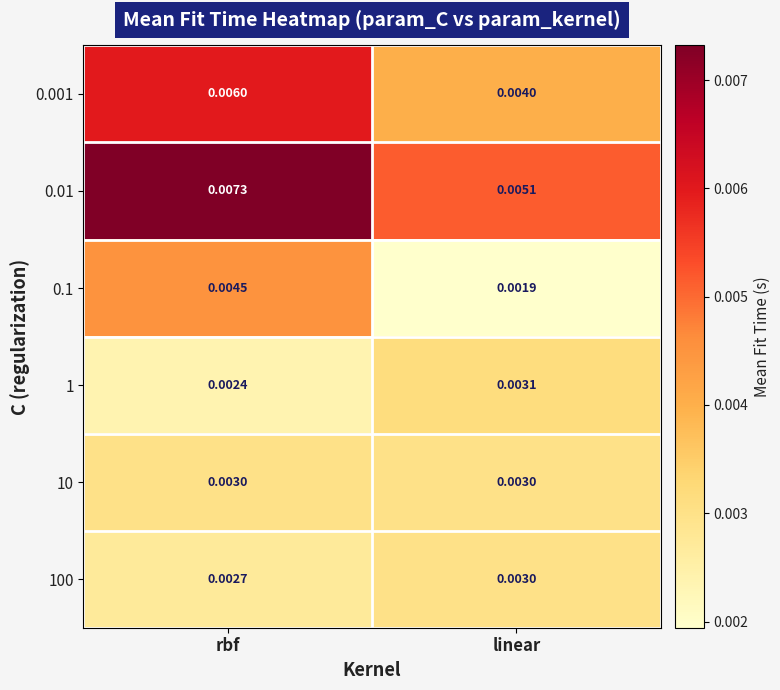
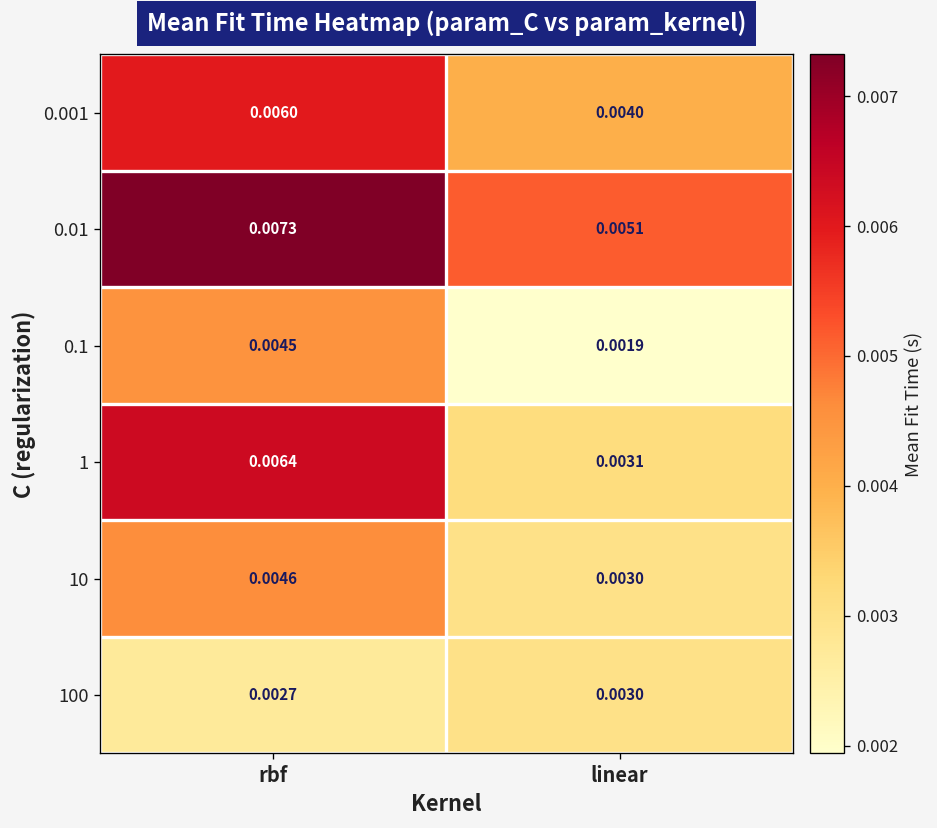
1, rbf: 0.0024 -> 0.0064
10, rbf: 0.0030 -> 0.0046
